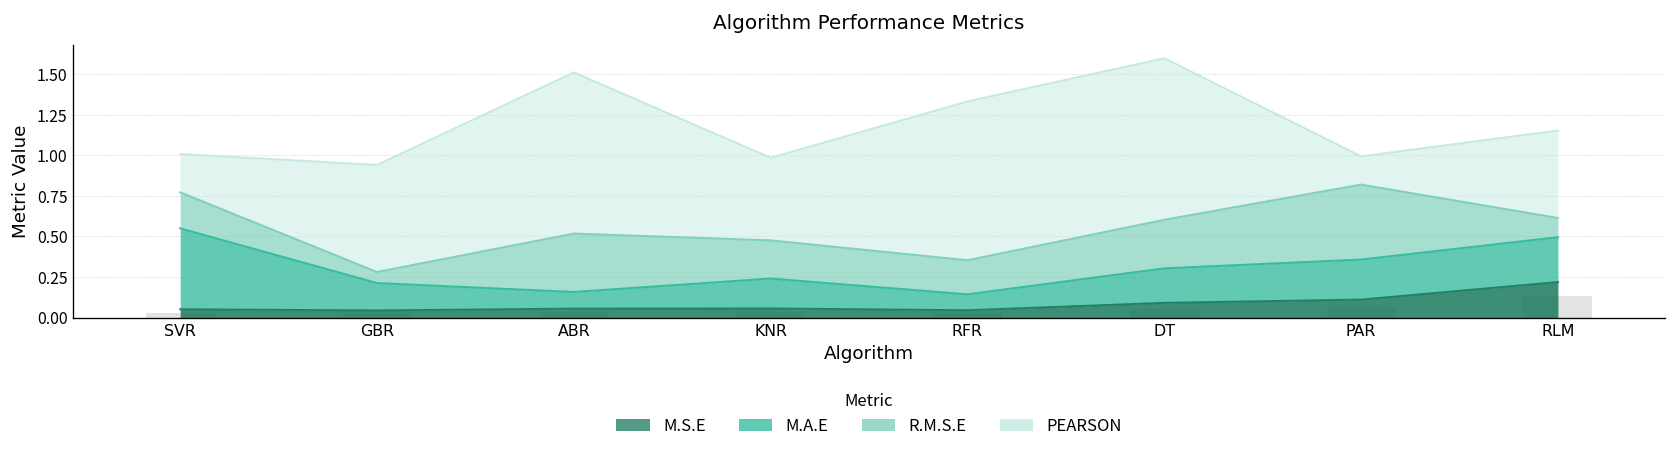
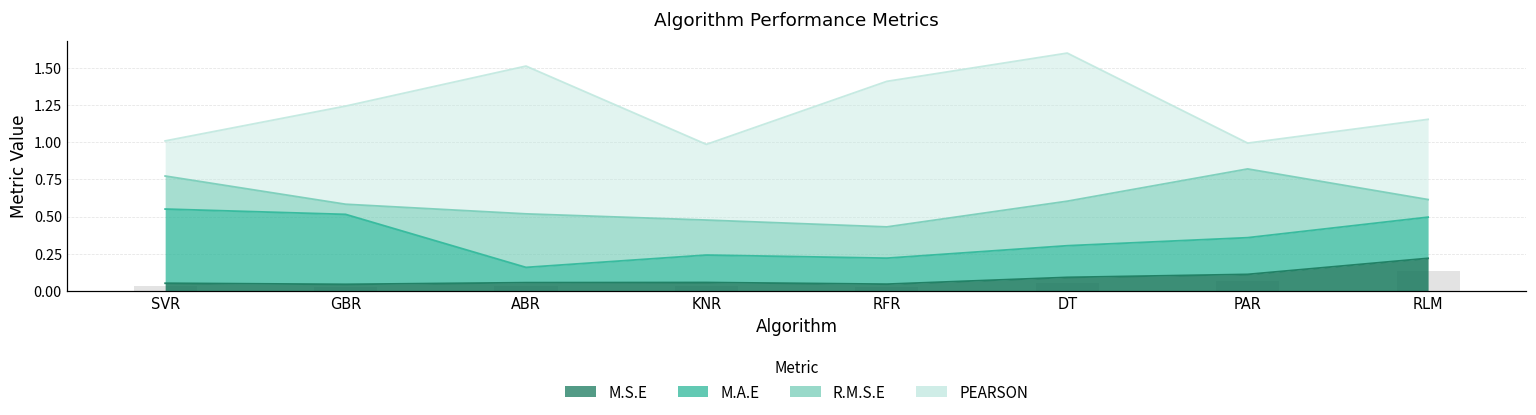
M.A.E, GBR: 0.17 -> 0.47
M.A.E, RFR: 0.10 -> 0.17
